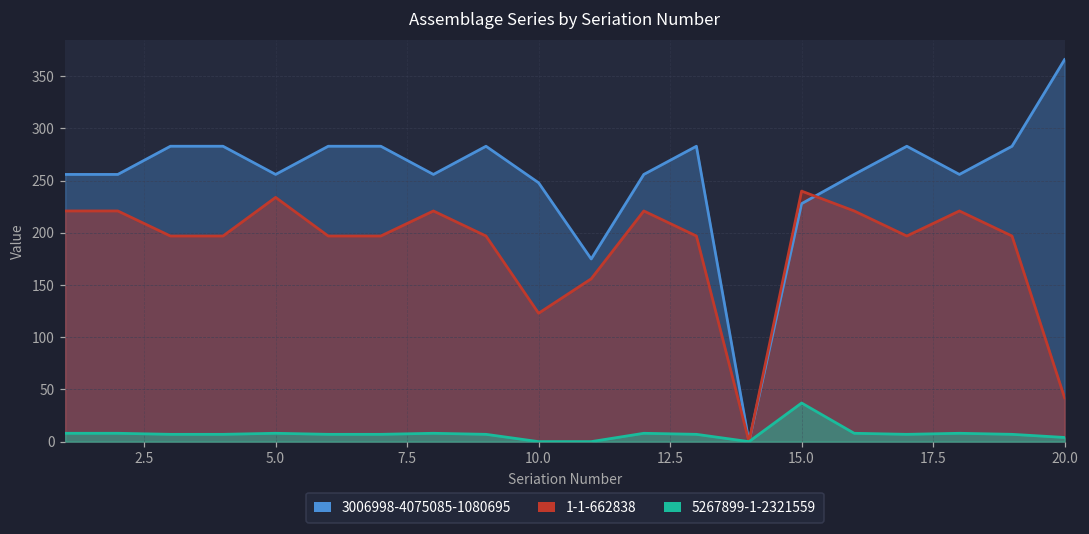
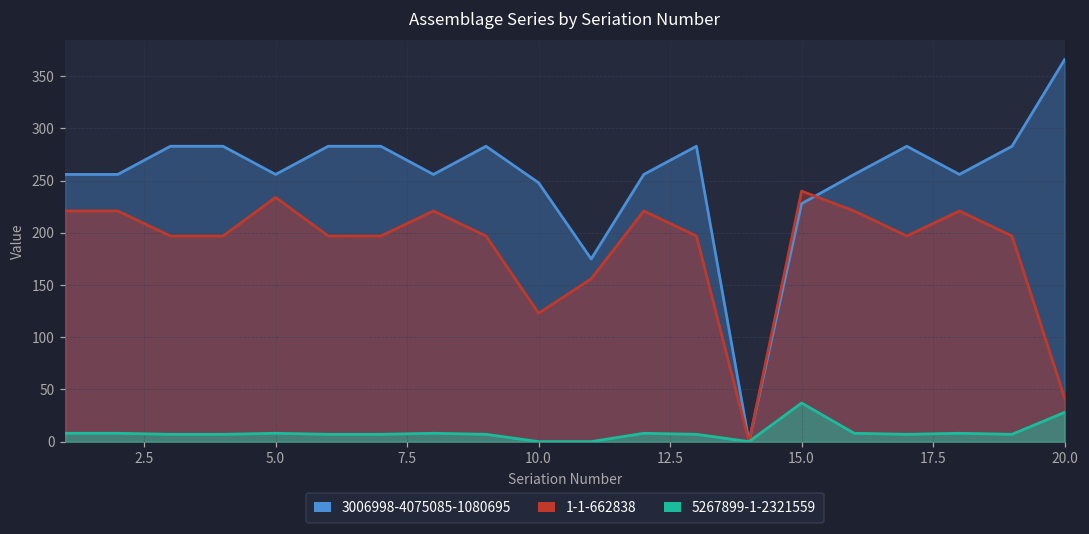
5267899-1-2321559, 20.0: 0 -> 30
